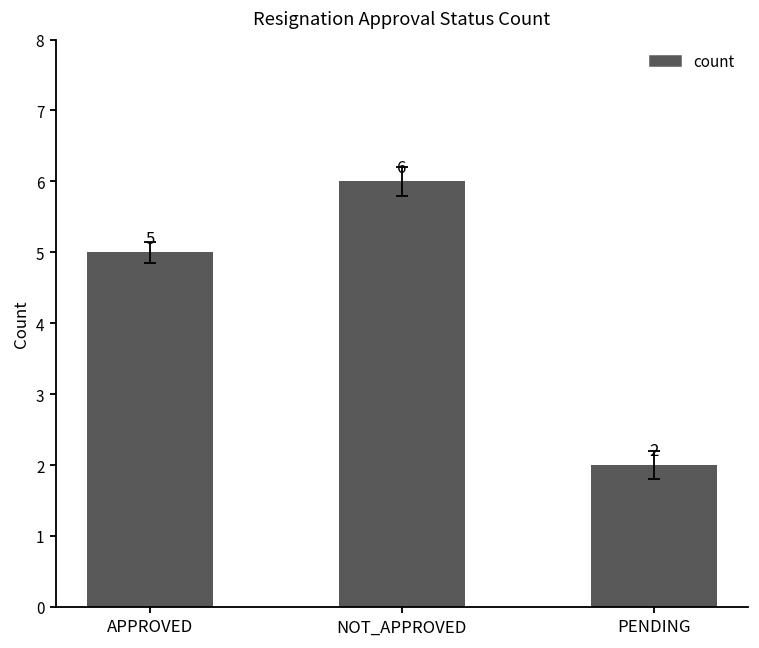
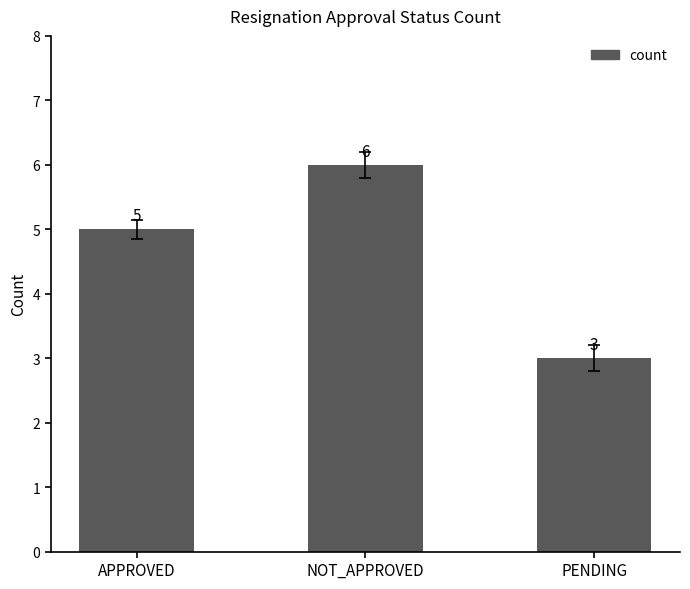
count, PENDING: 2 -> 3
